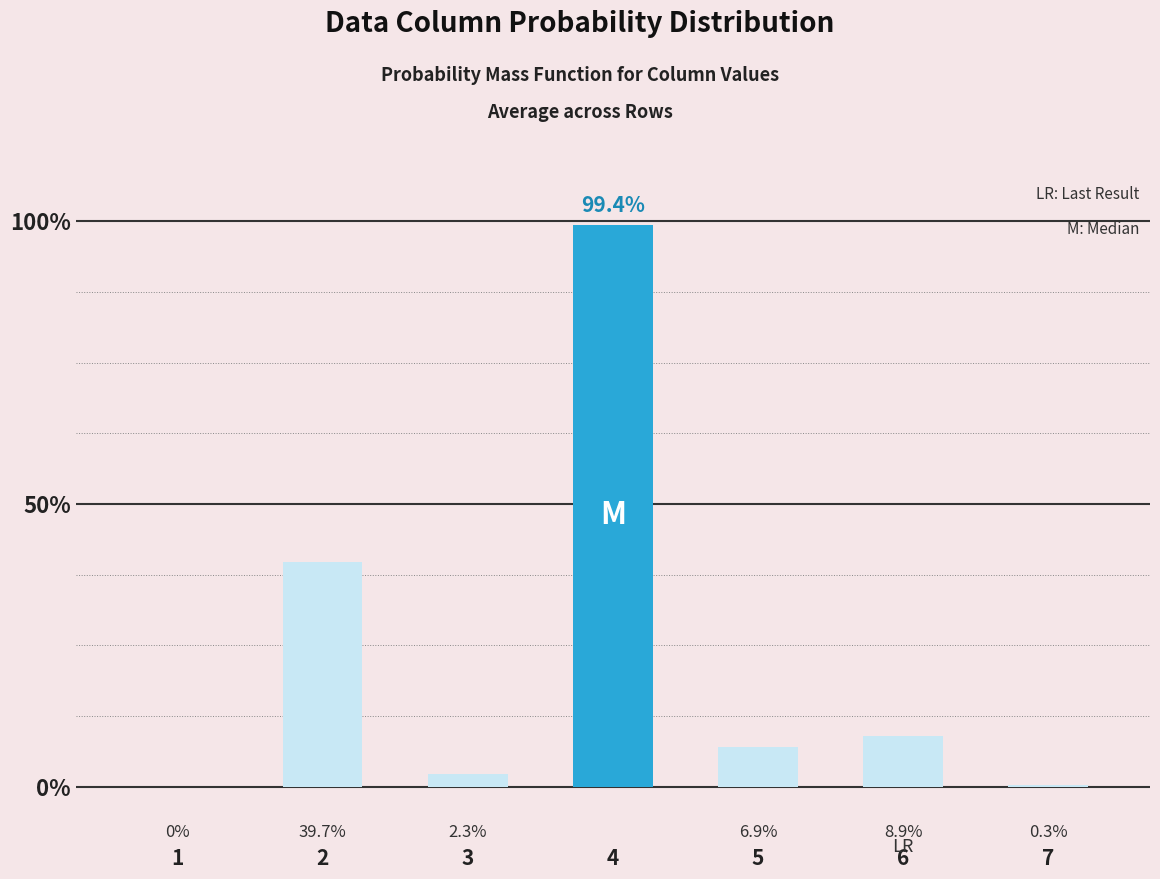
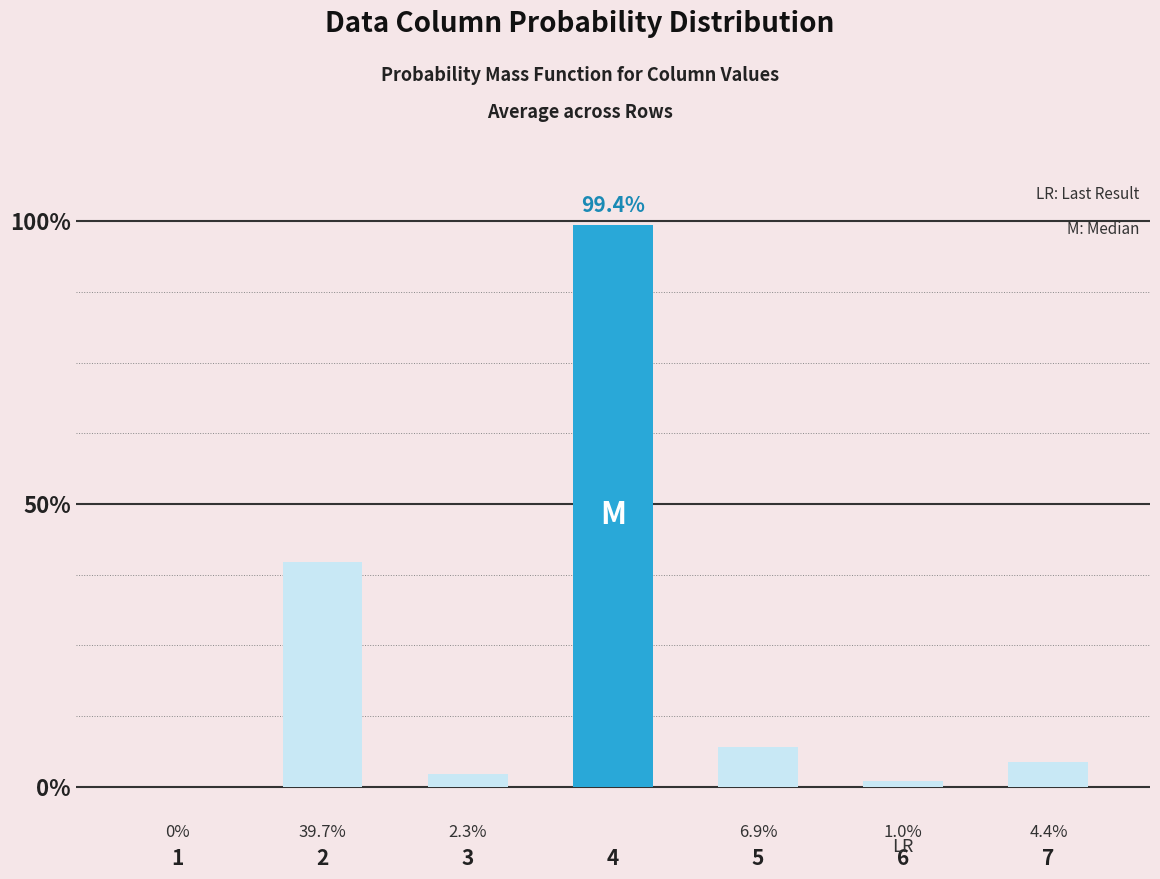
6: 8.9% -> 1.0%
7: 0.3% -> 4.4%
